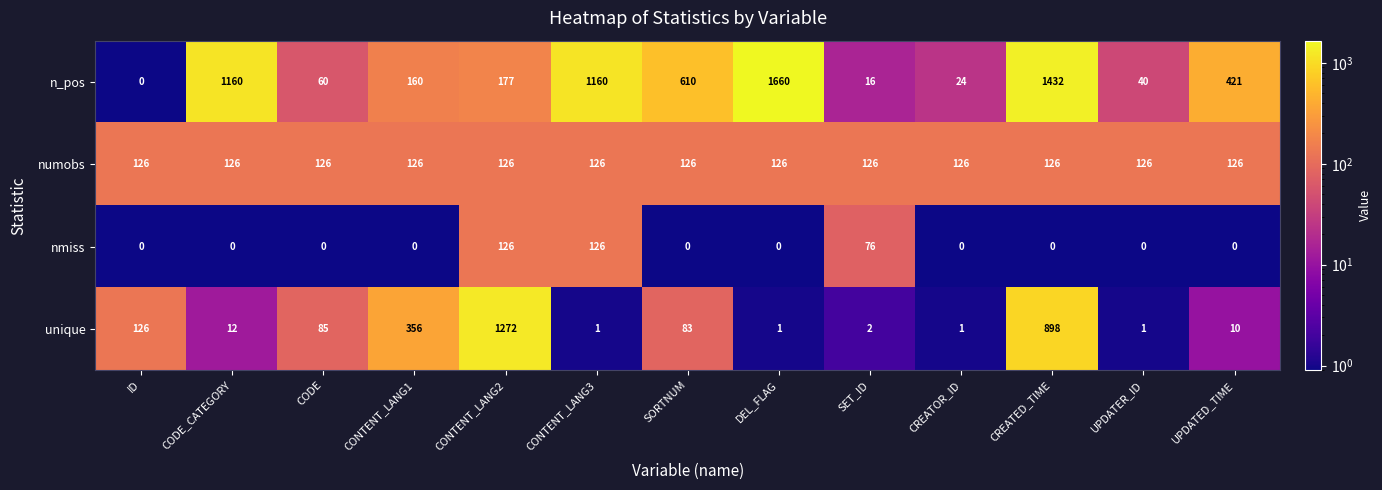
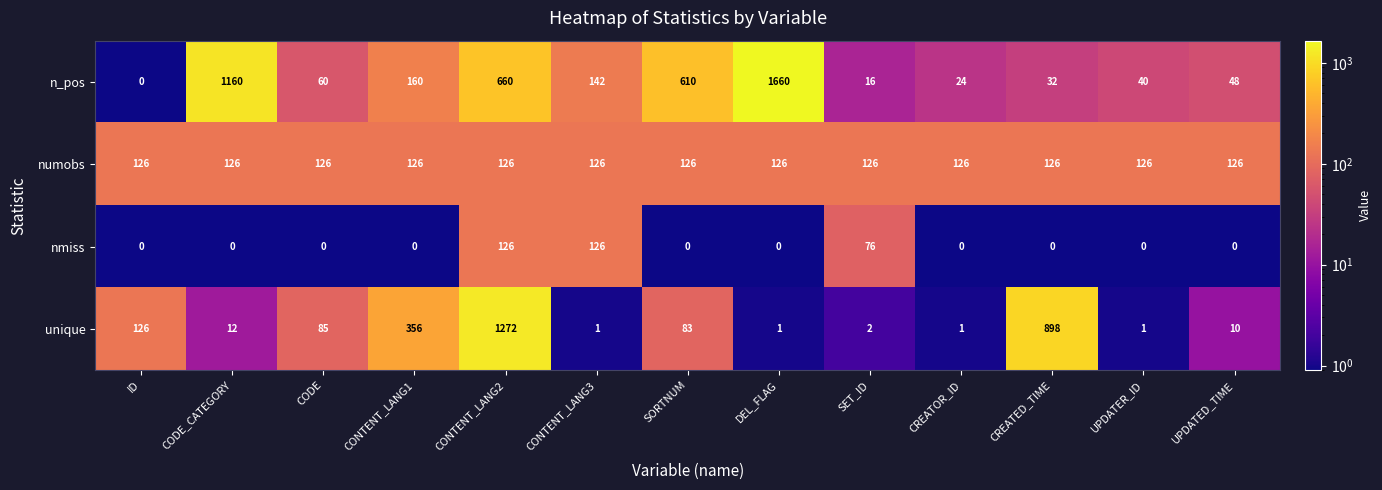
n_pos, CONTENT_LANG2: 177 -> 660
n_pos, CONTENT_LANG3: 1160 -> 142
n_pos, CREATED_TIME: 1432 -> 32
n_pos, UPDATED_TIME: 421 -> 48
